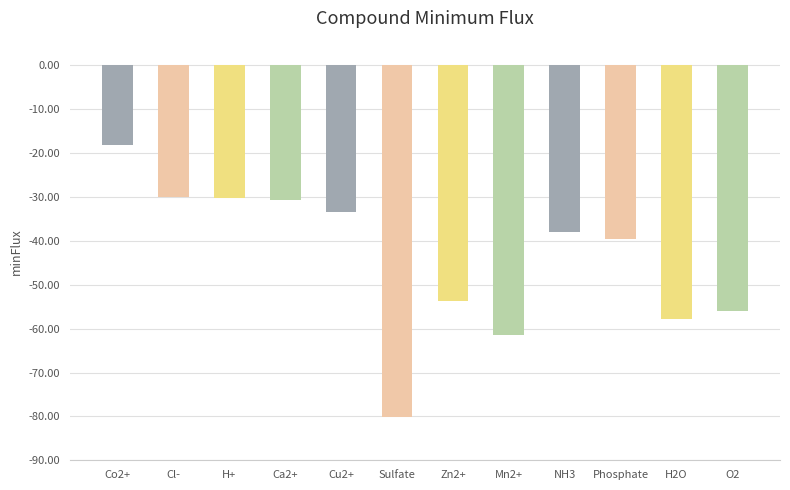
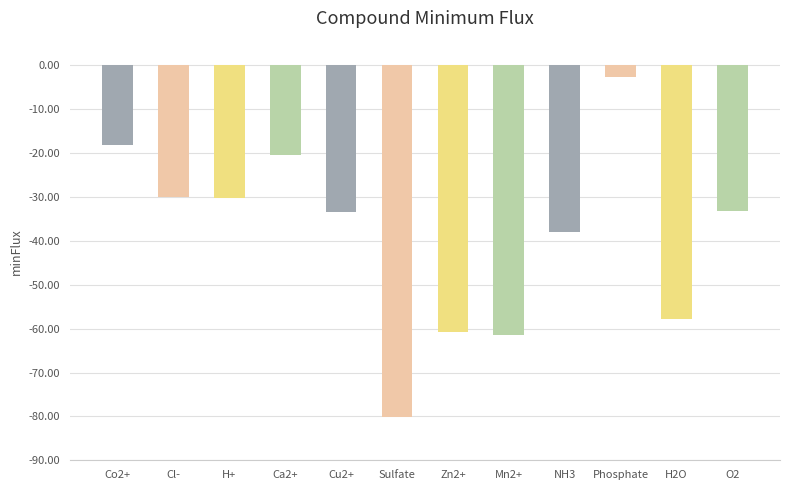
Ca2+: -31 -> -20
Zn2+: -54 -> -61
Phosphate: -40 -> -3
O2: -56 -> -33
